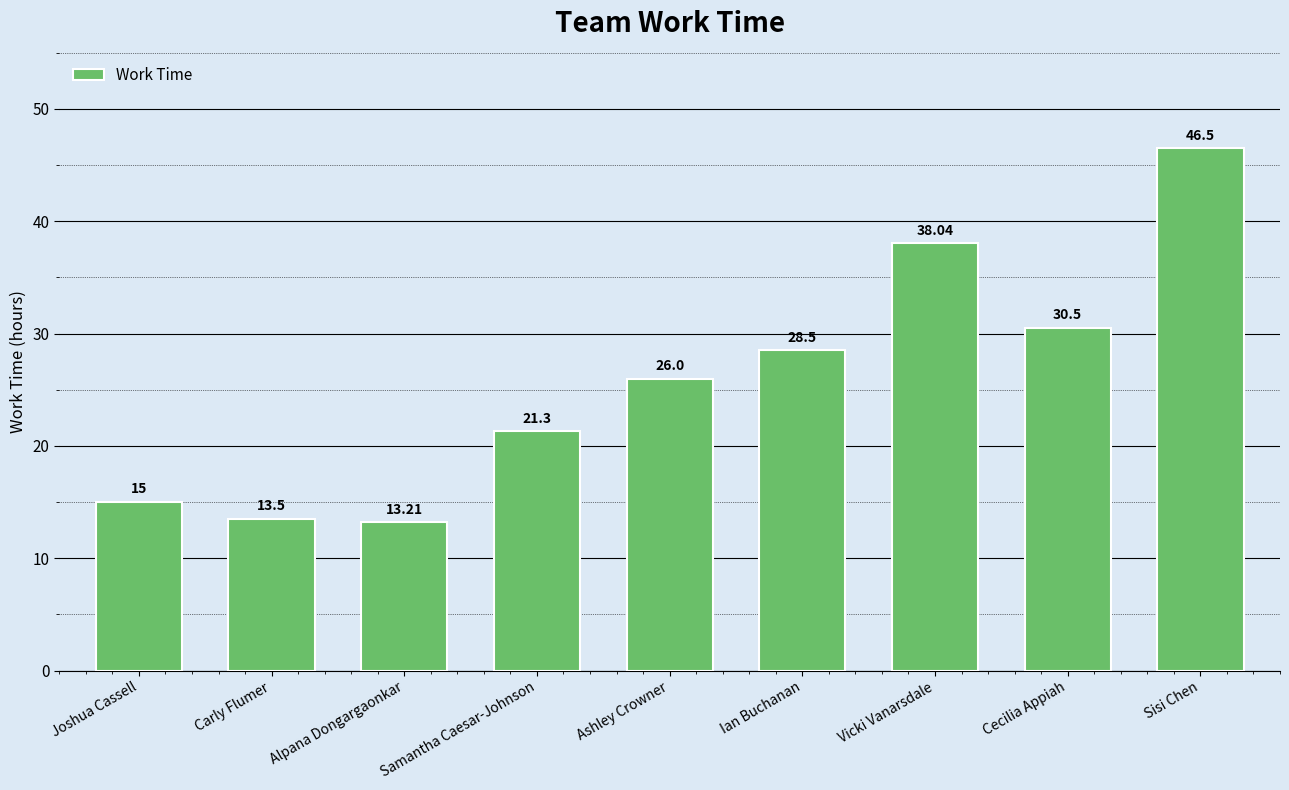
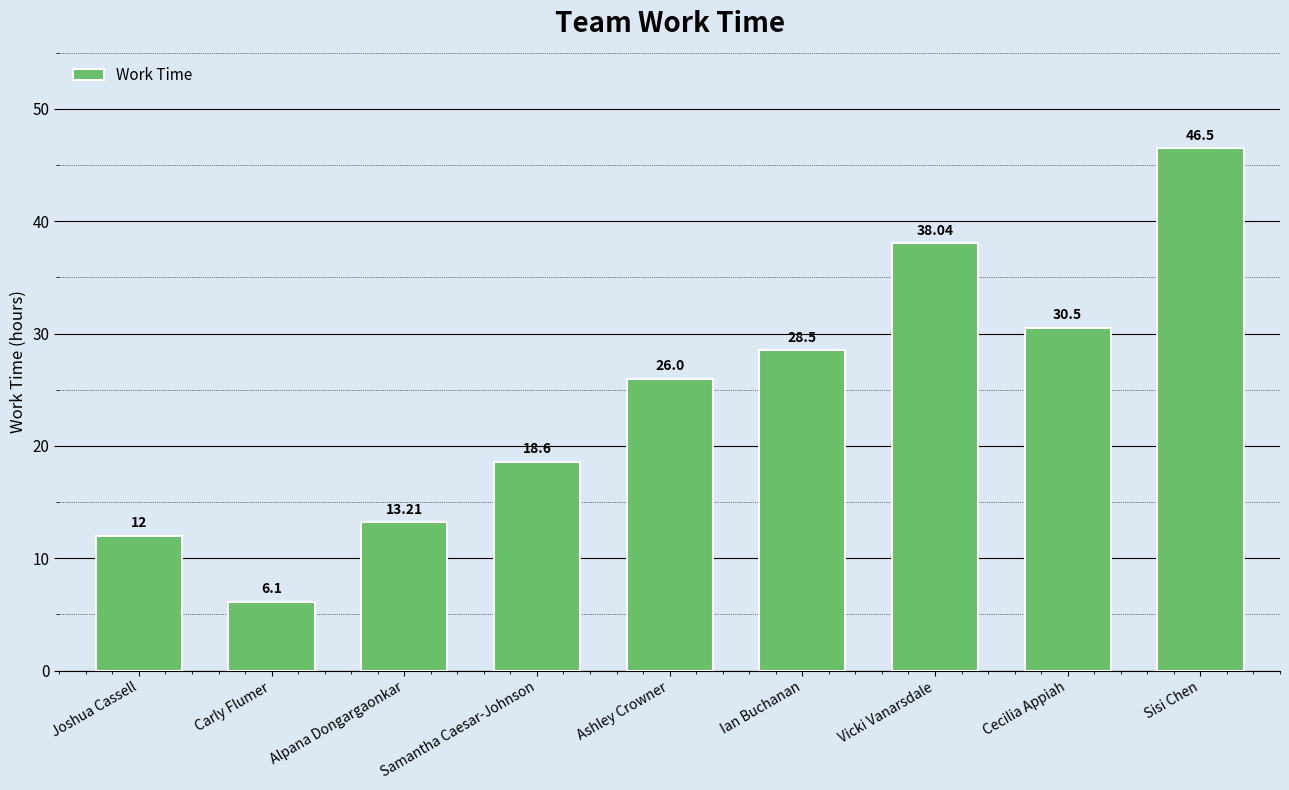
Joshua Cassell: 15 -> 12
Carly Flumer: 13.5 -> 6.1
Samantha Caesar-Johnson: 21.3 -> 18.6
